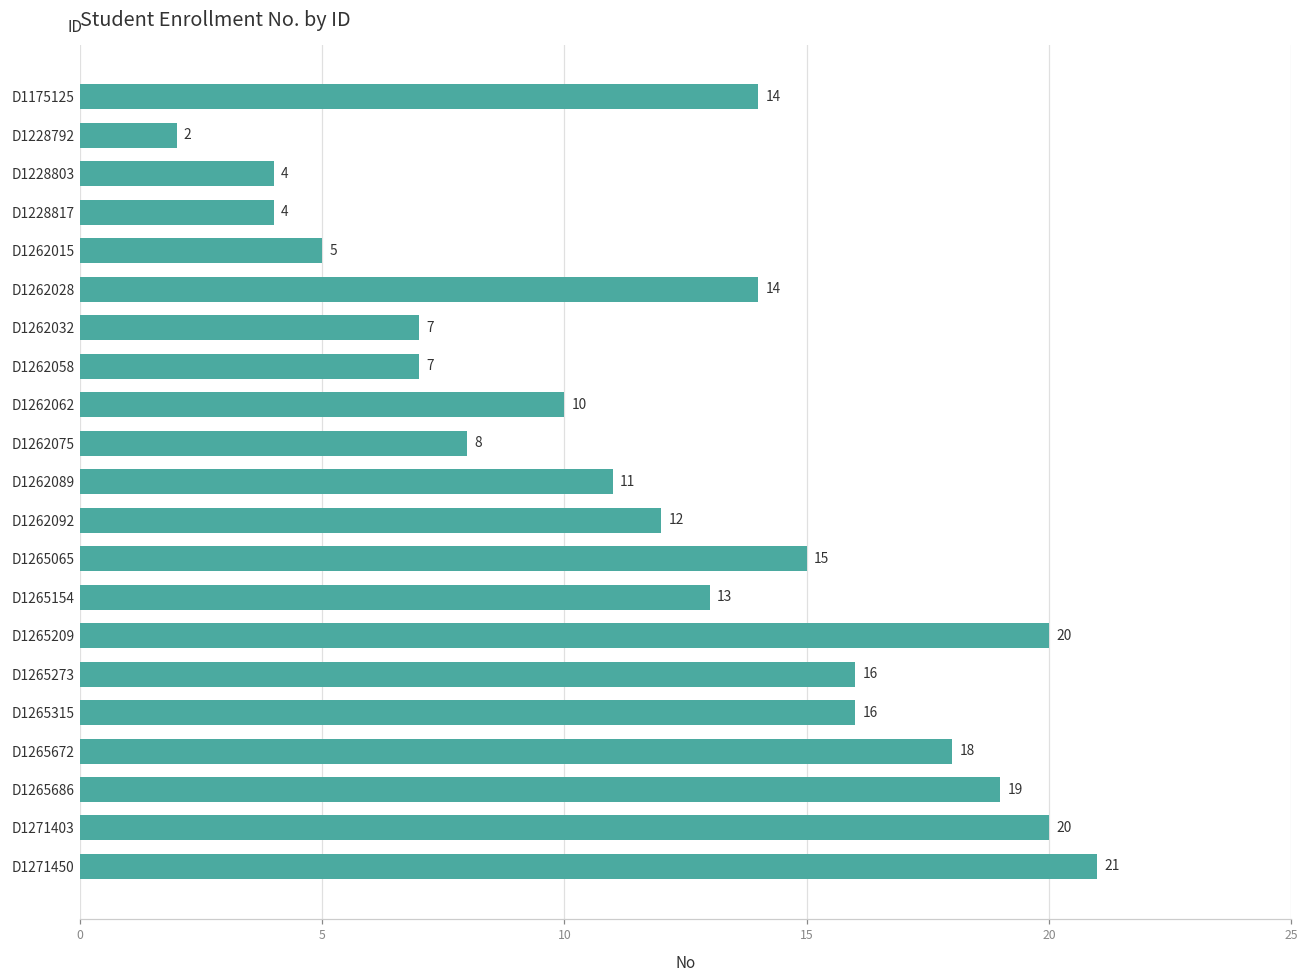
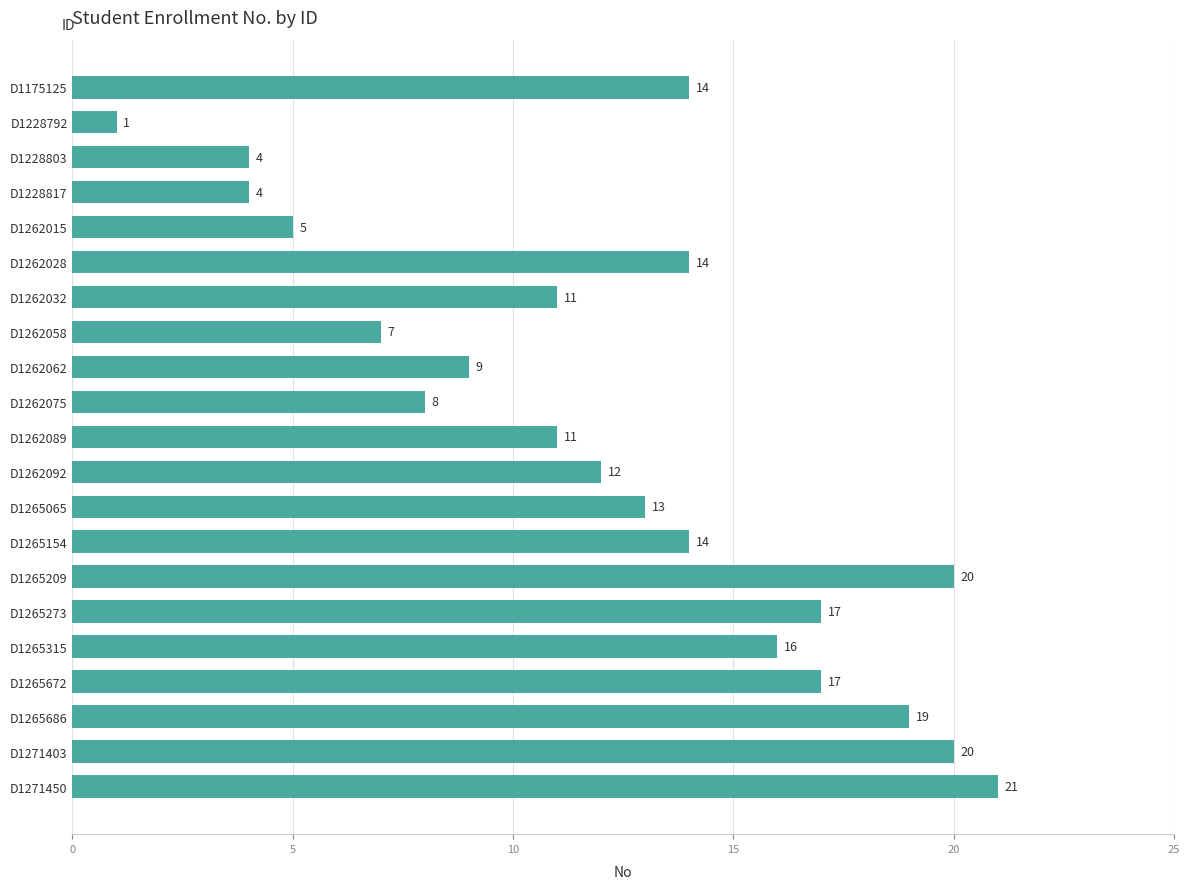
D1228792: 2 -> 1
D1262032: 7 -> 11
D1262062: 10 -> 9
D1265065: 15 -> 13
D1265154: 13 -> 14
D1265273: 16 -> 17
D1265672: 18 -> 17
